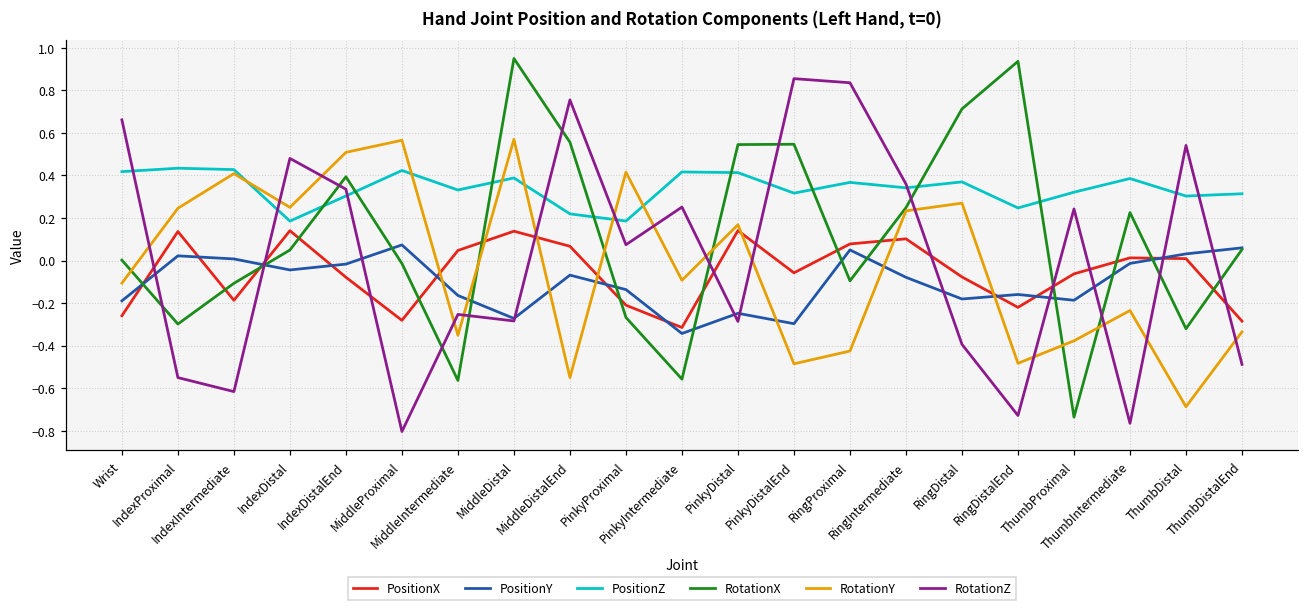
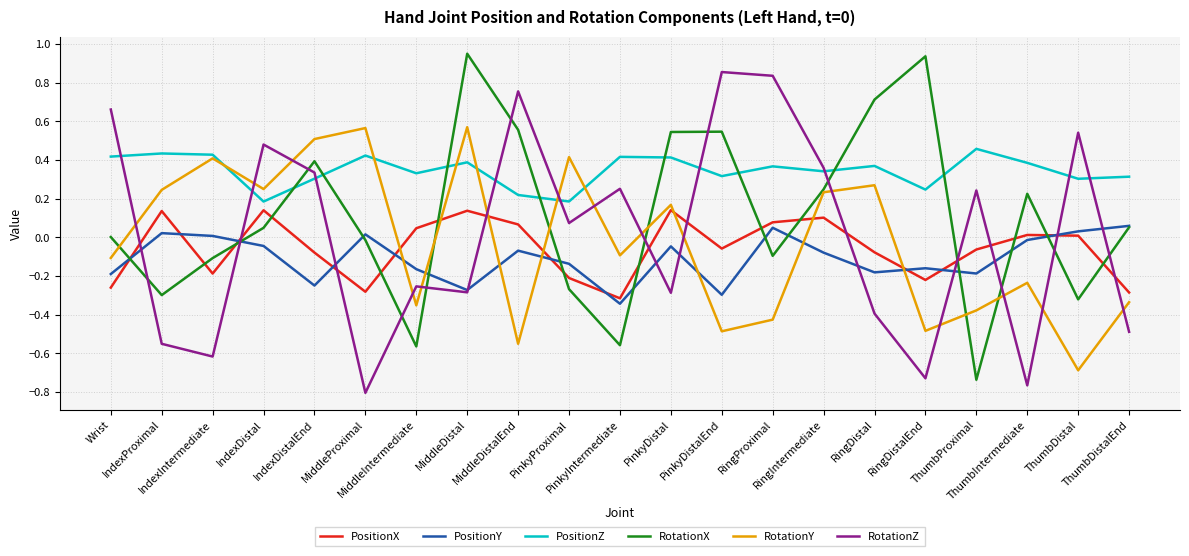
PositionY, IndexDistalEnd: -0.02 -> -0.25
PositionY, MiddleProximal: 0.07 -> 0.02
PositionY, PinkyDistal: -0.25 -> -0.05
PositionZ, ThumbProximal: 0.32 -> 0.46
